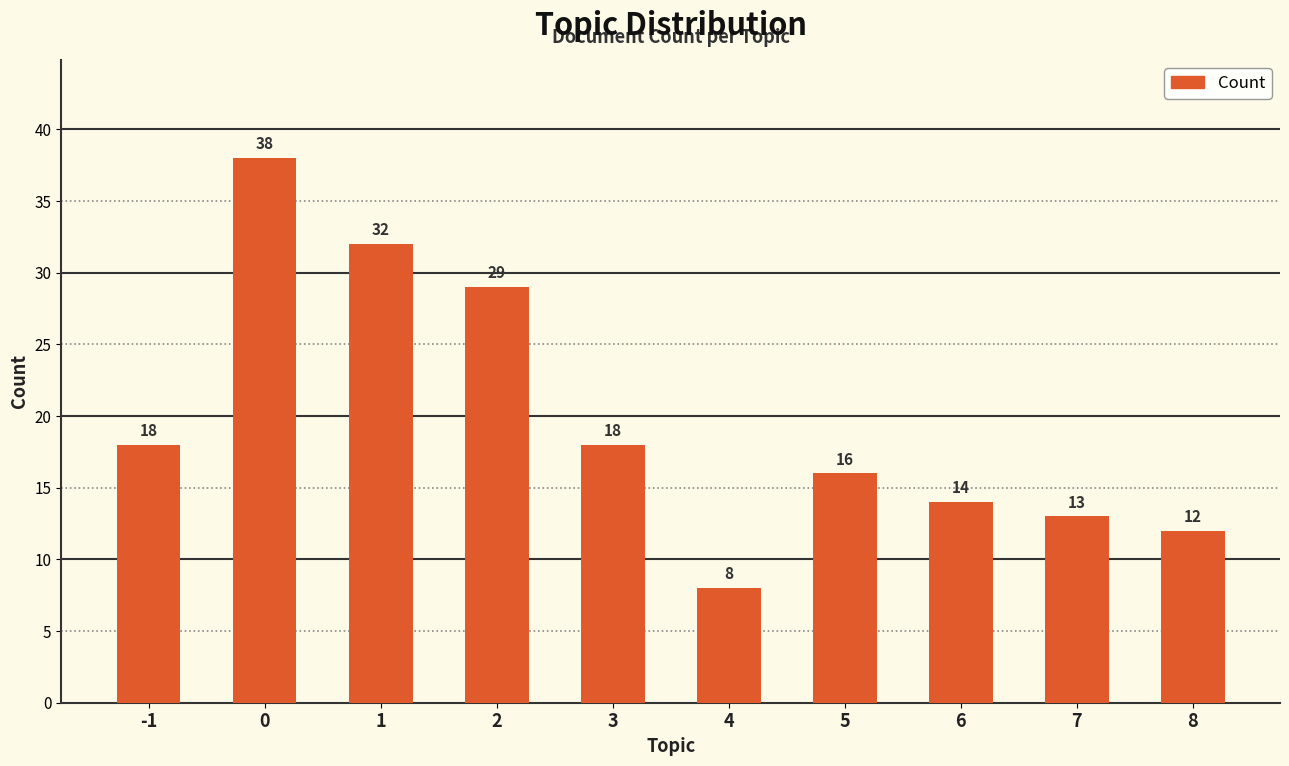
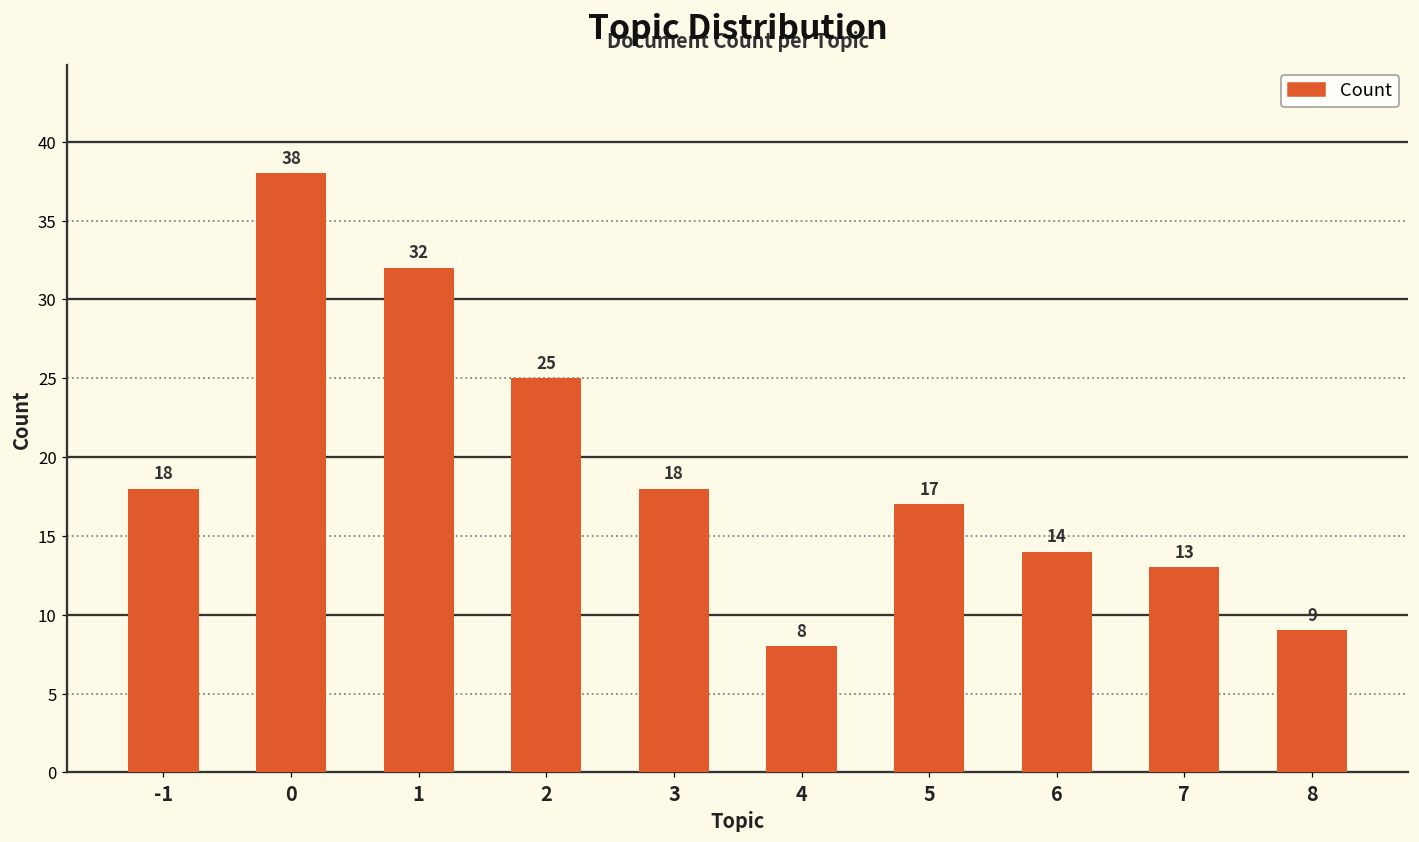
2: 29 -> 25
5: 16 -> 17
8: 12 -> 9
